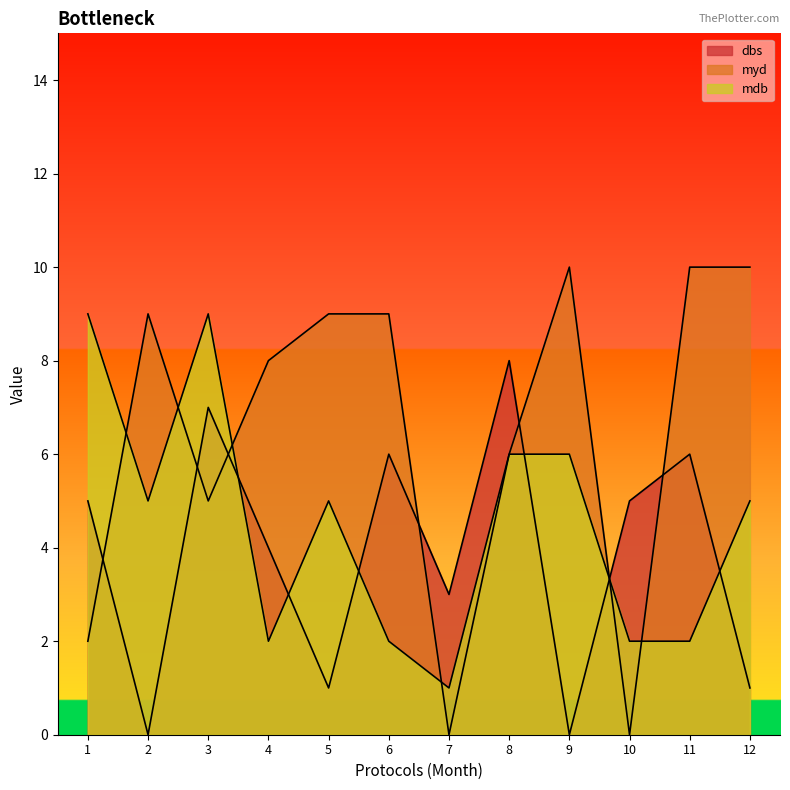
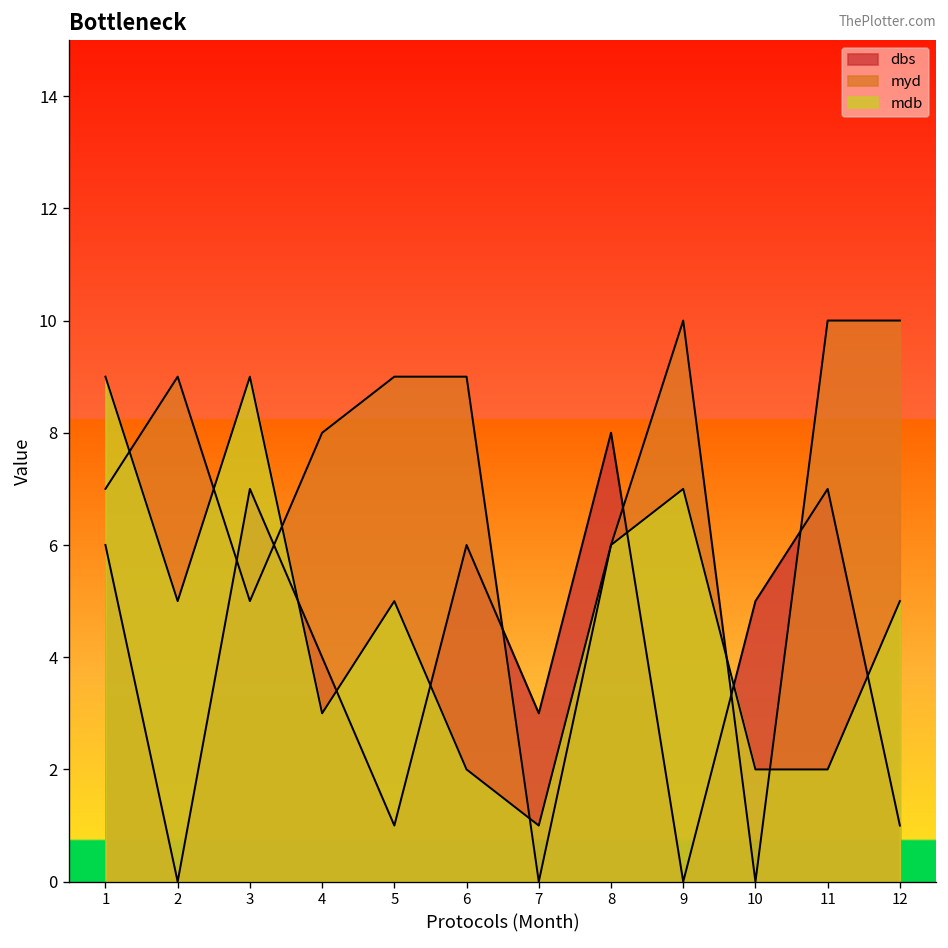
dbs, 1: 5 -> 6
myd, 1: 2 -> 7
mdb, 4: 2 -> 3
mdb, 9: 6 -> 7
dbs, 11: 6 -> 7
